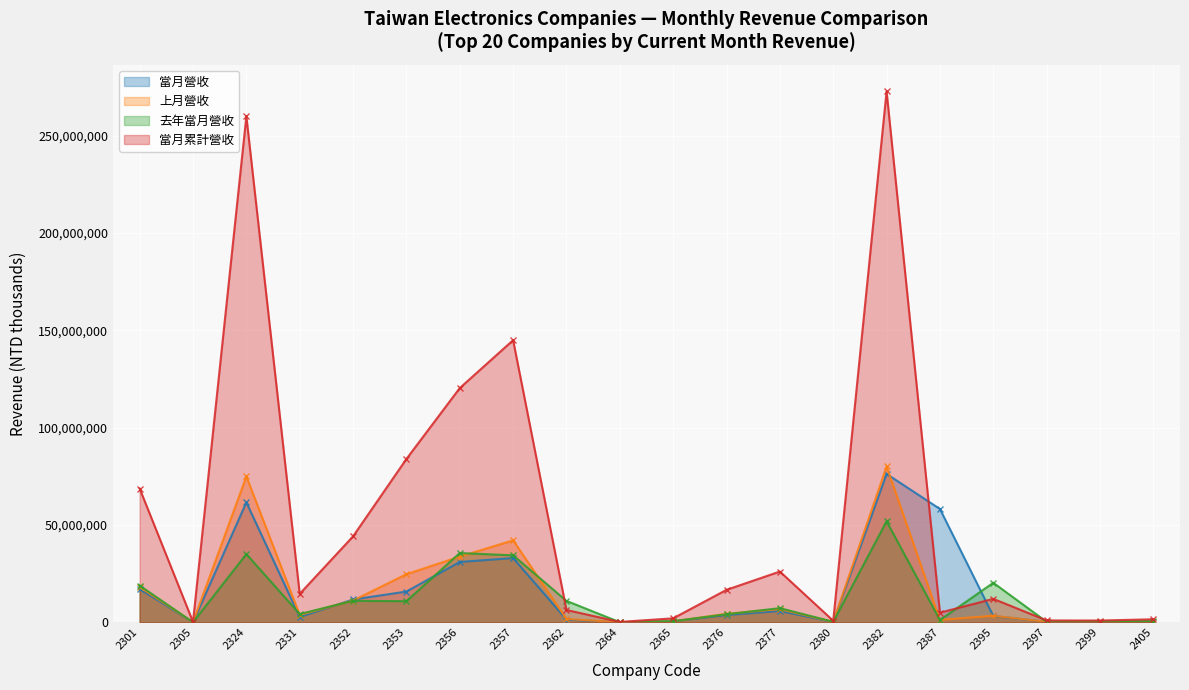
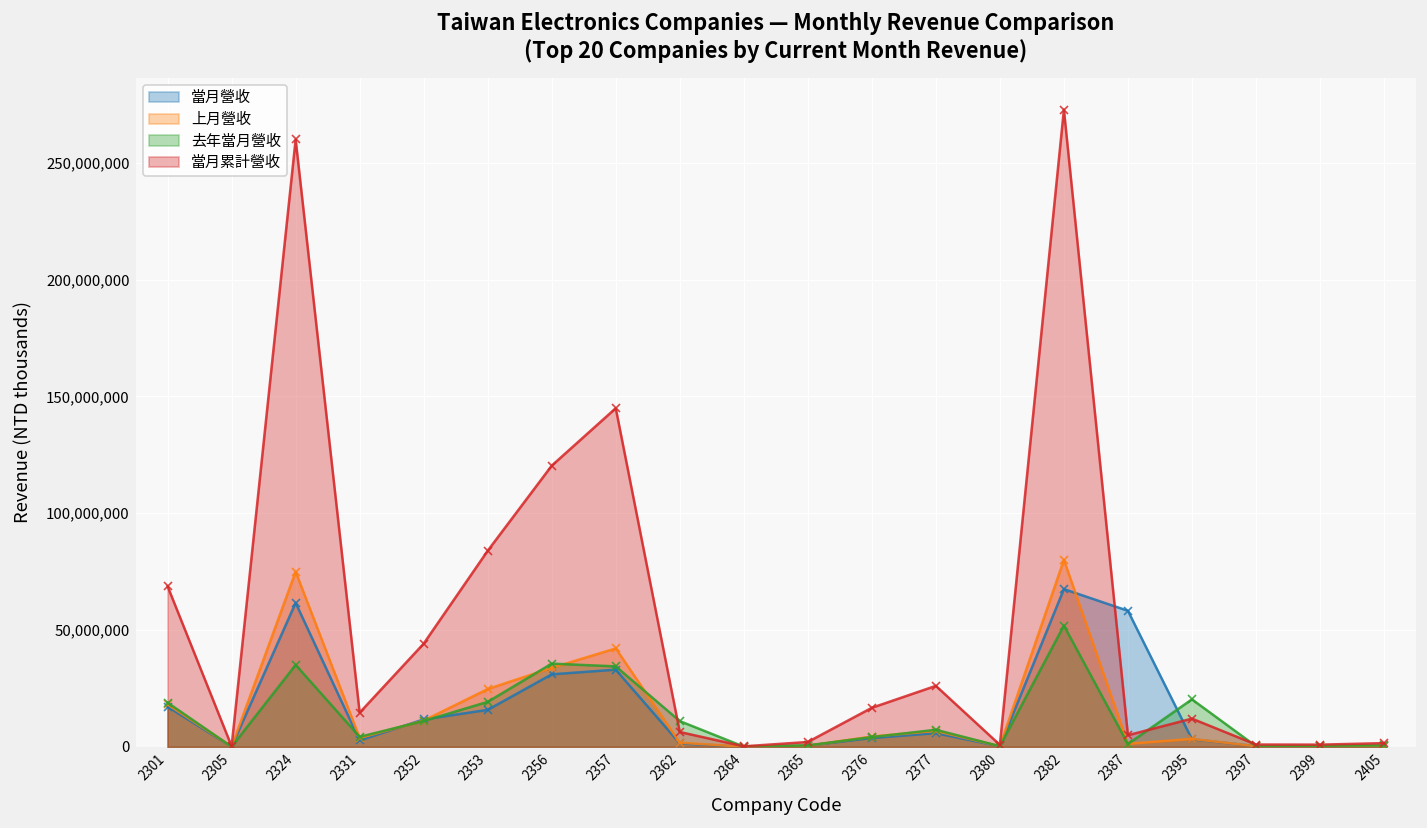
去年當月營收, 2353: 11,000,000 -> 19,000,000
當月營收, 2382: 76,000,000 -> 68,000,000
